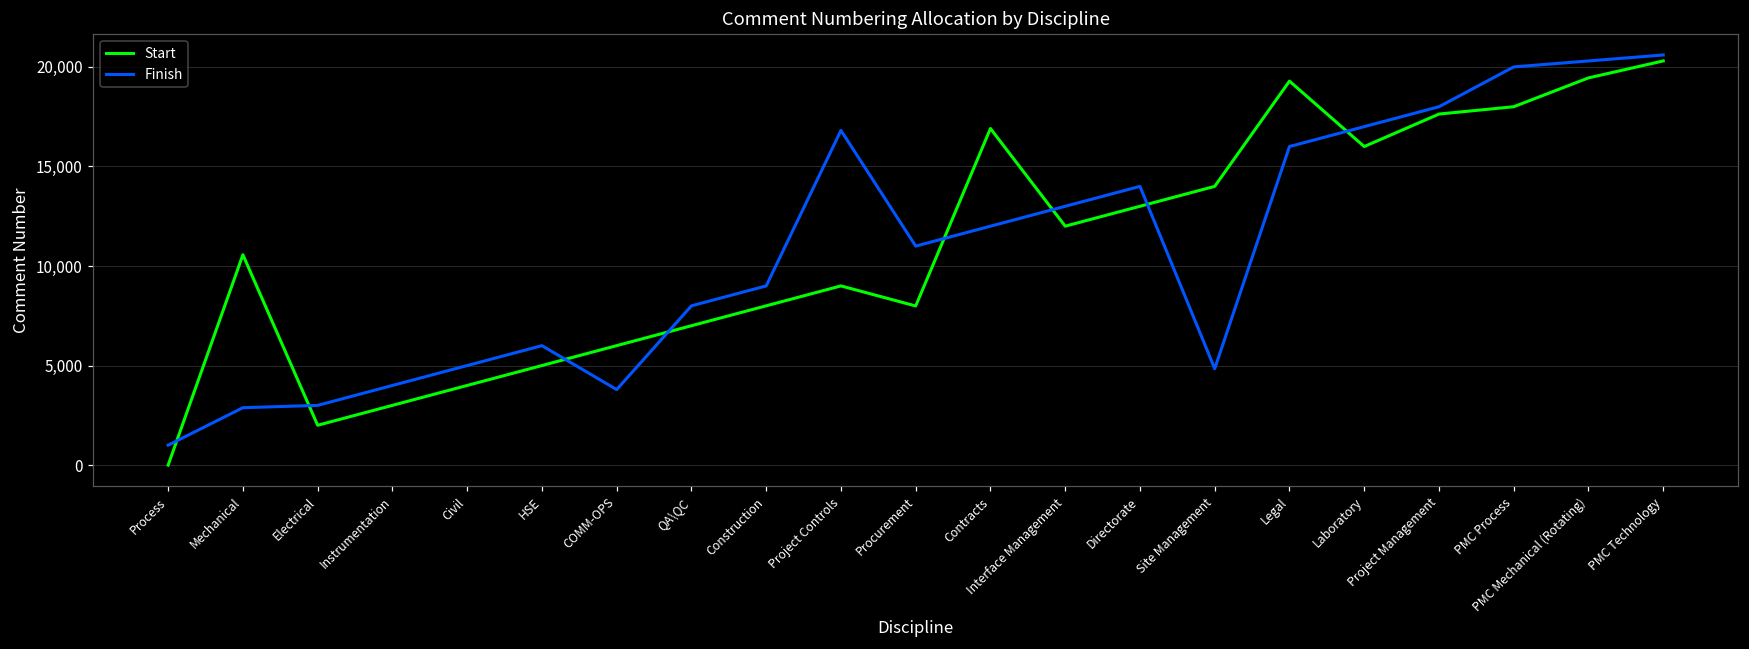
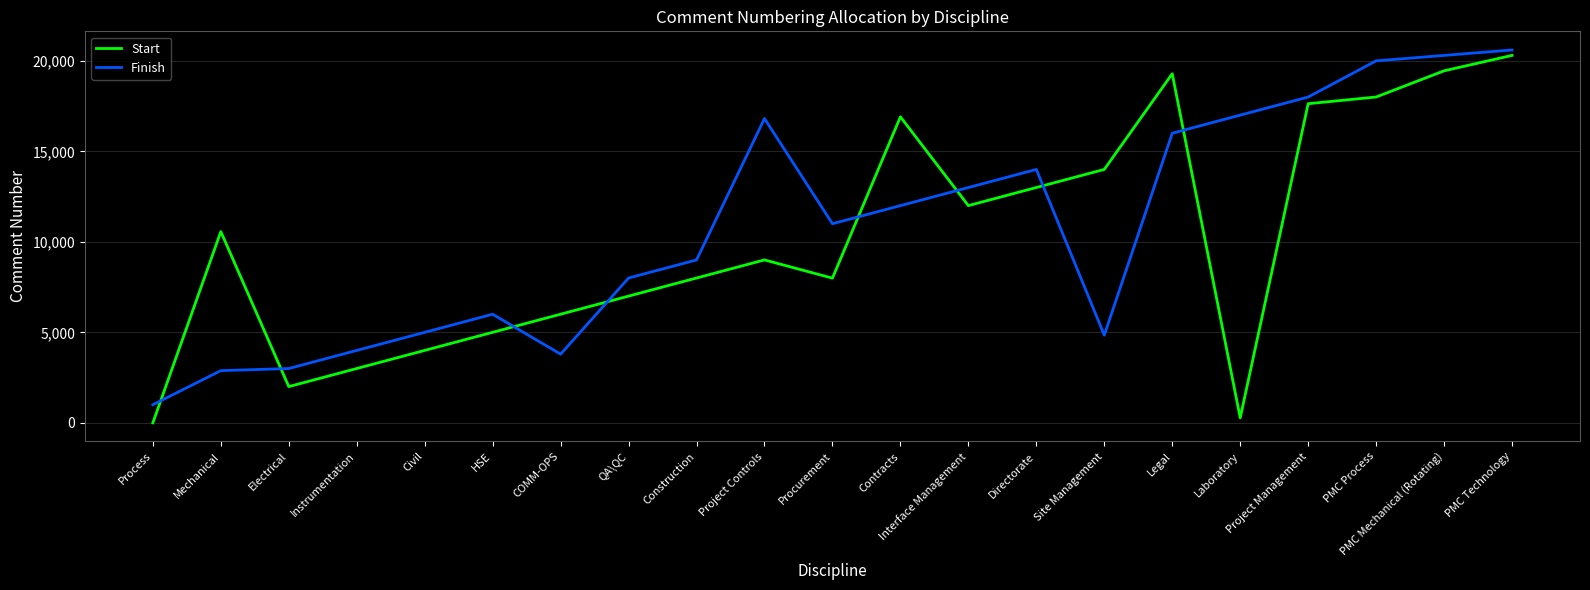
Start, Laboratory: 16,000 -> 300
